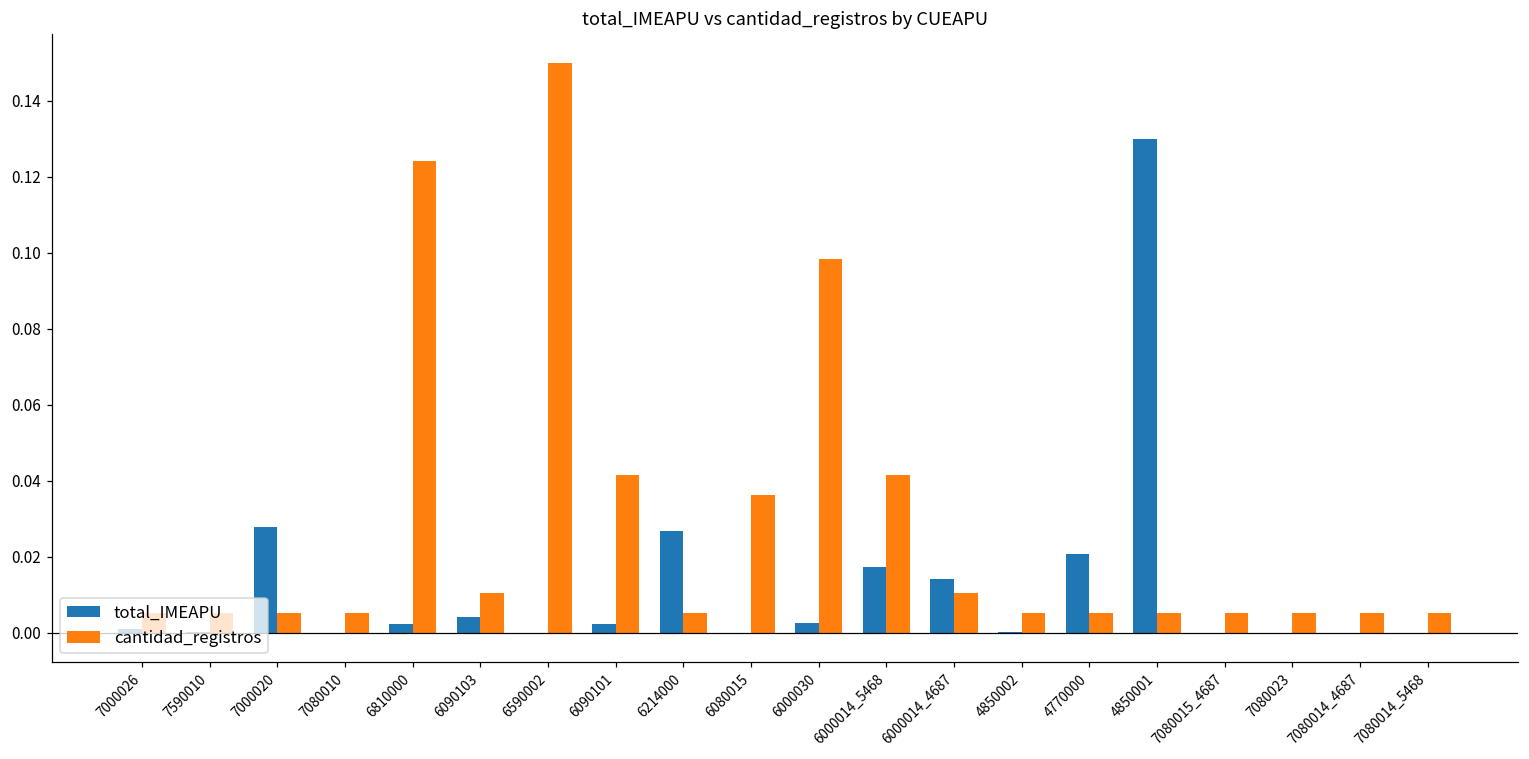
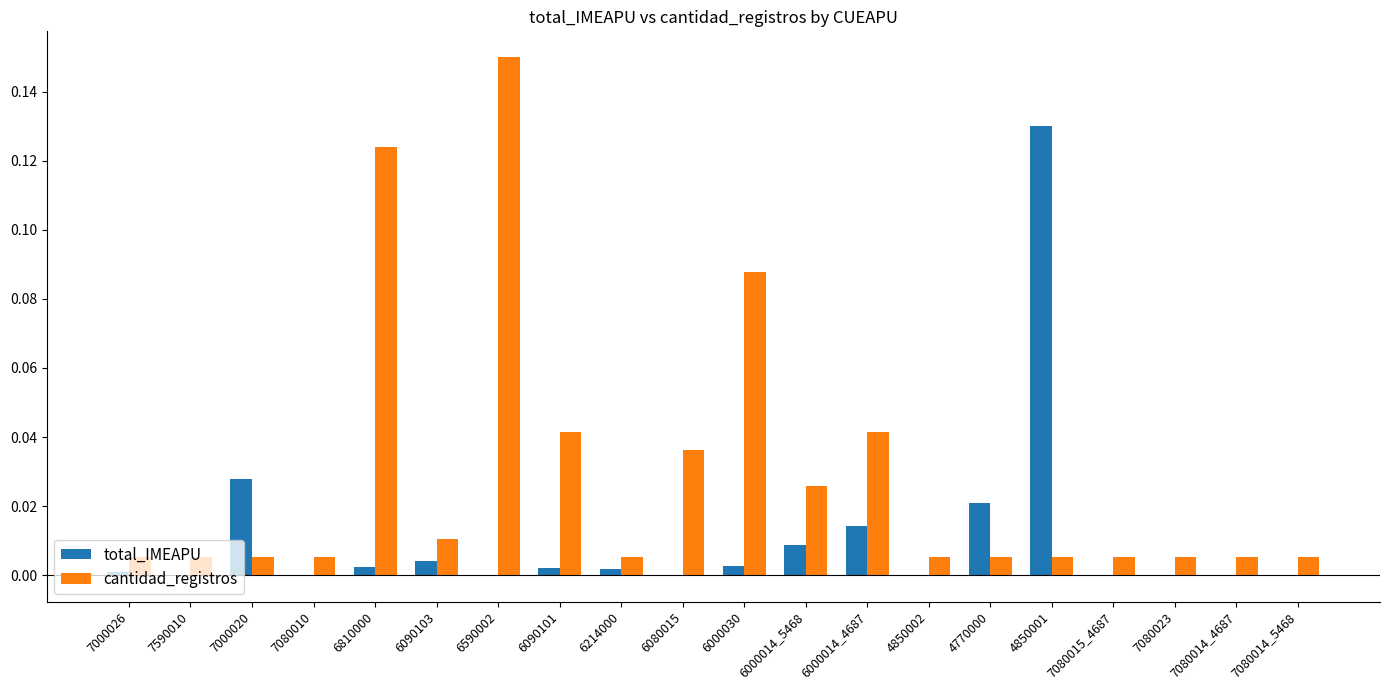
total_IMEAPU, 6214000: 0.027 -> 0.002
cantidad_registros, 6000030: 0.098 -> 0.088
total_IMEAPU, 6000014_5468: 0.017 -> 0.009
cantidad_registros, 6000014_5468: 0.041 -> 0.026
cantidad_registros, 6000014_4687: 0.010 -> 0.041
